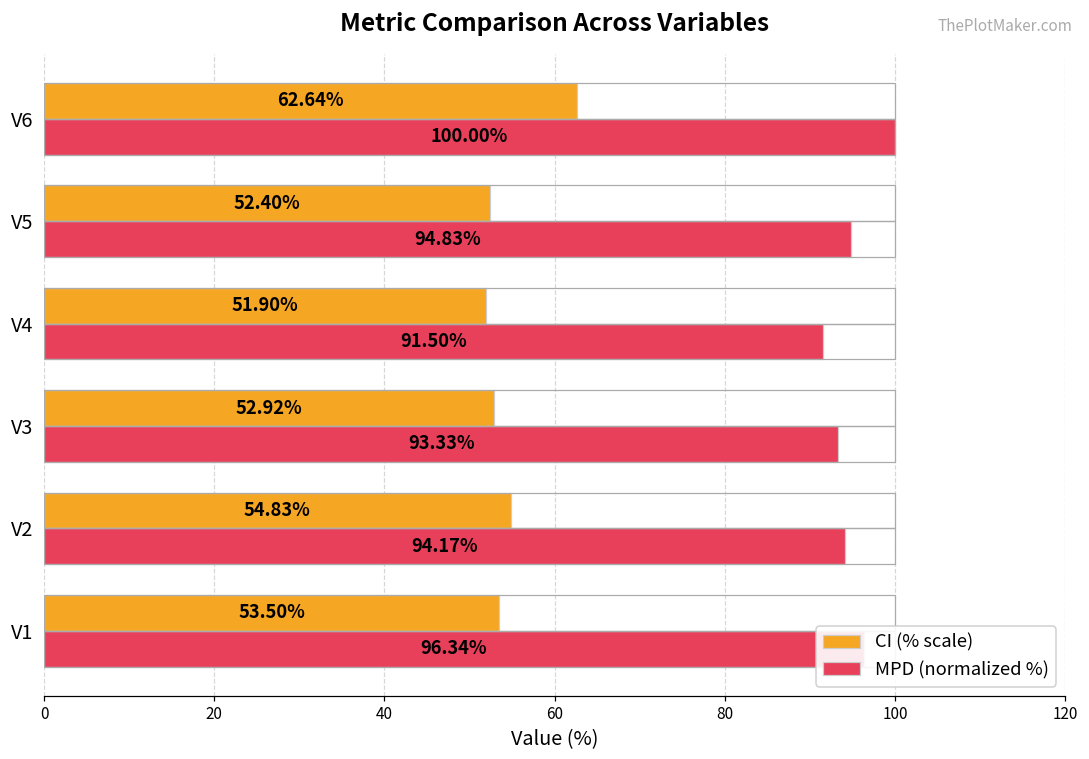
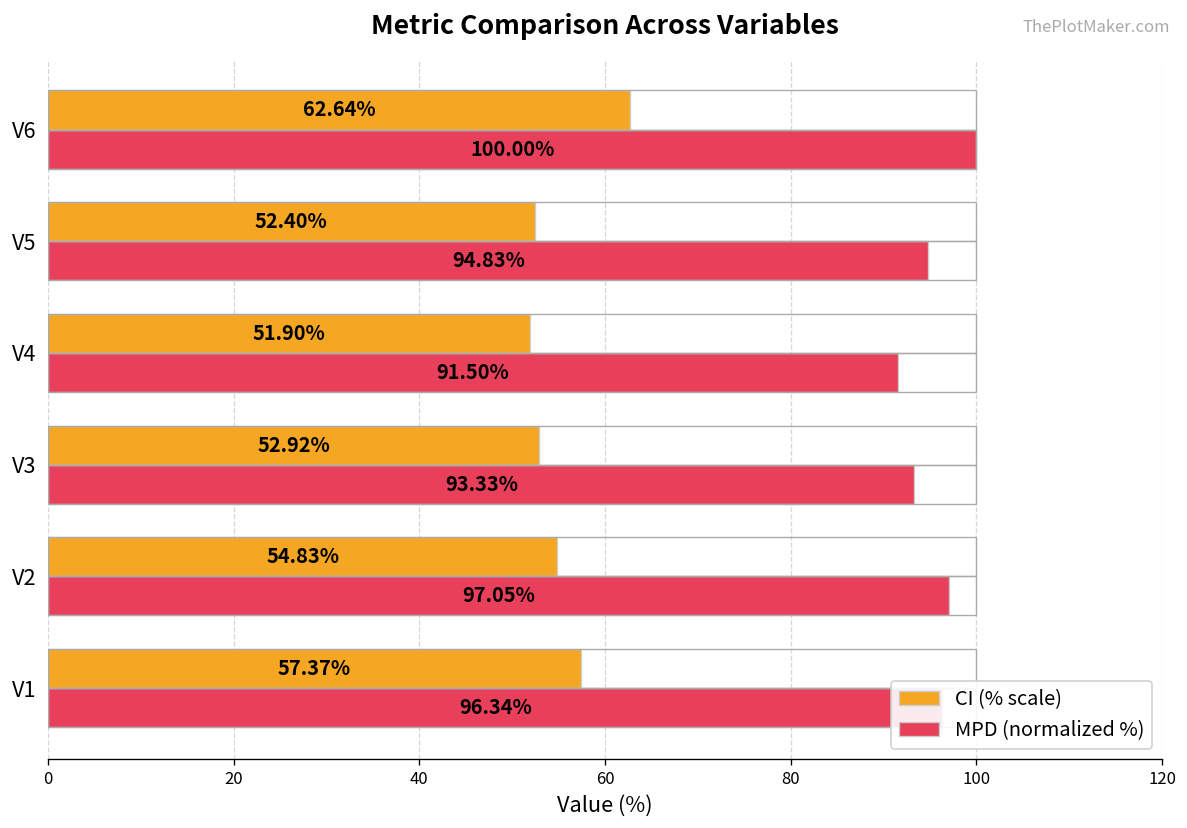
MPD (normalized %), V2: 94.17% -> 97.05%
CI (% scale), V1: 53.50% -> 57.37%
